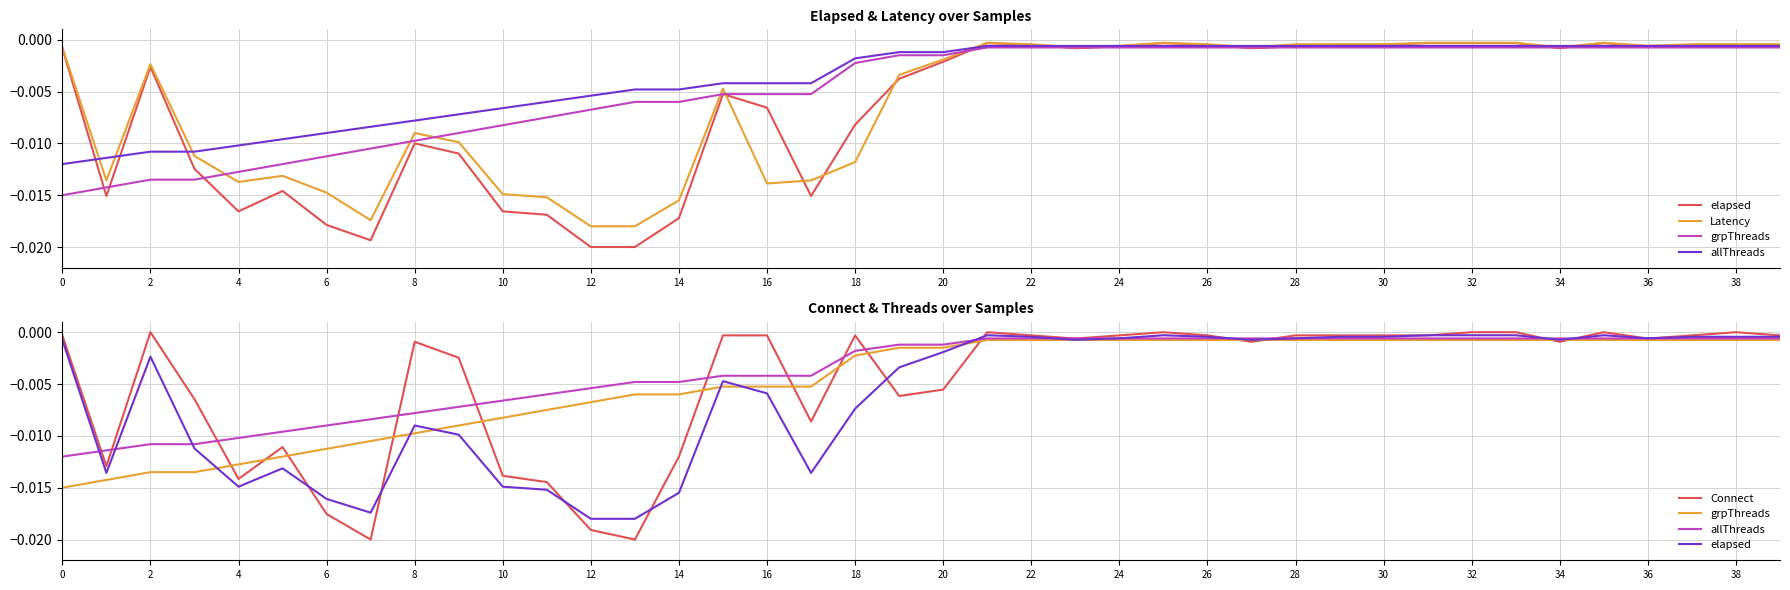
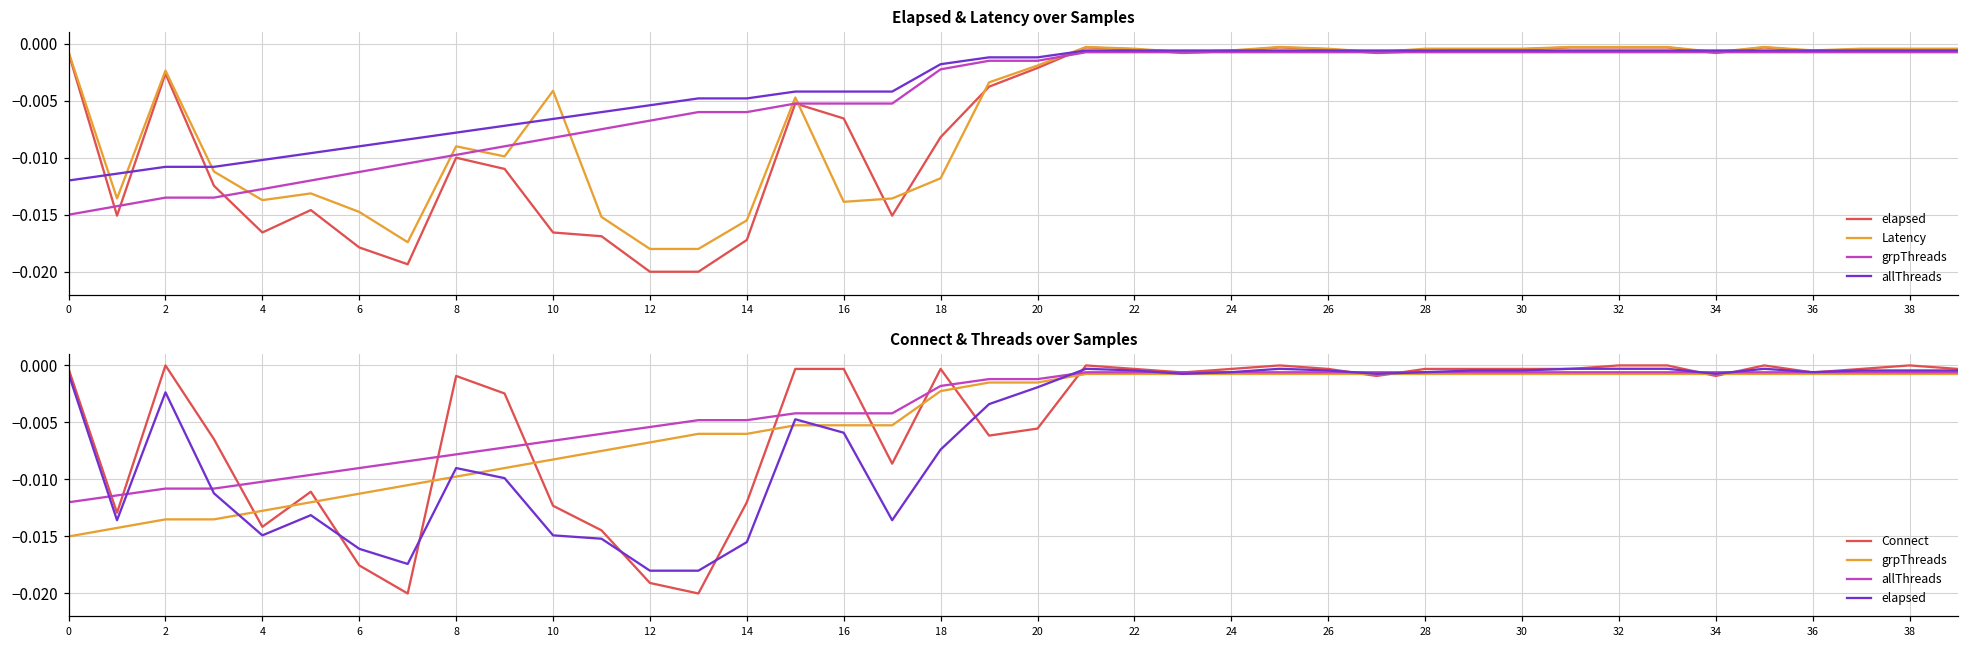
Elapsed & Latency over Samples, Latency, 10: -0.0149 -> -0.0041
Connect & Threads over Samples, Connect, 10: -0.0138 -> -0.0123
